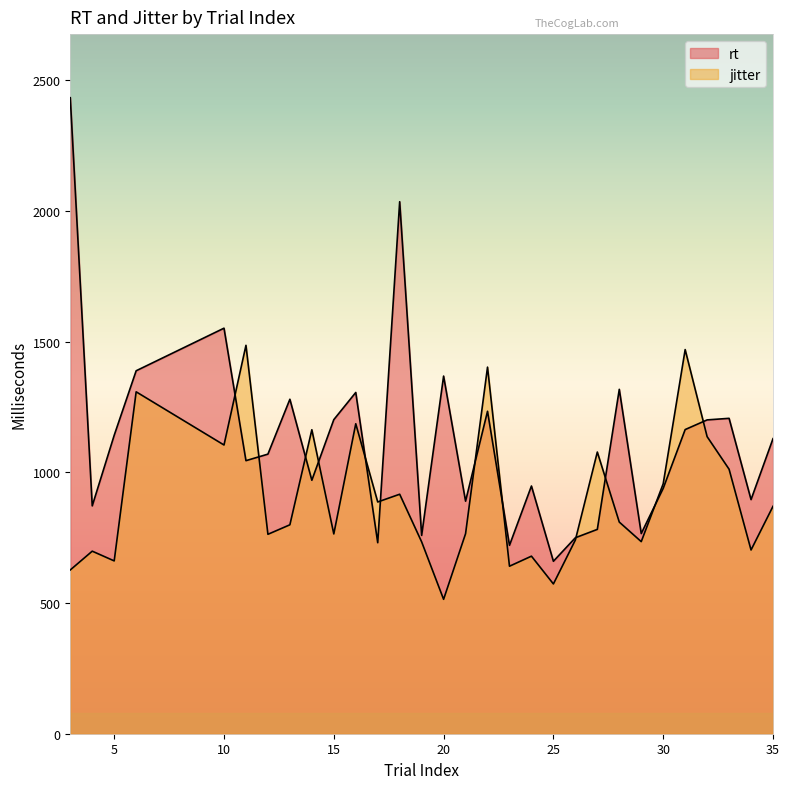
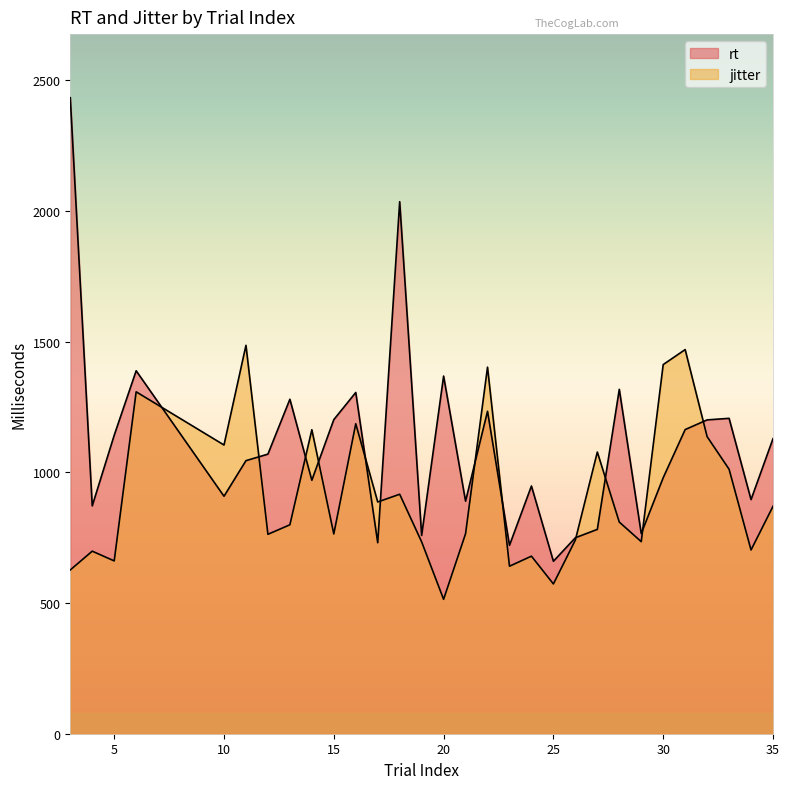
rt, 10: 1550 -> 910
rt, 30: 940 -> 980
jitter, 30: 960 -> 1410
